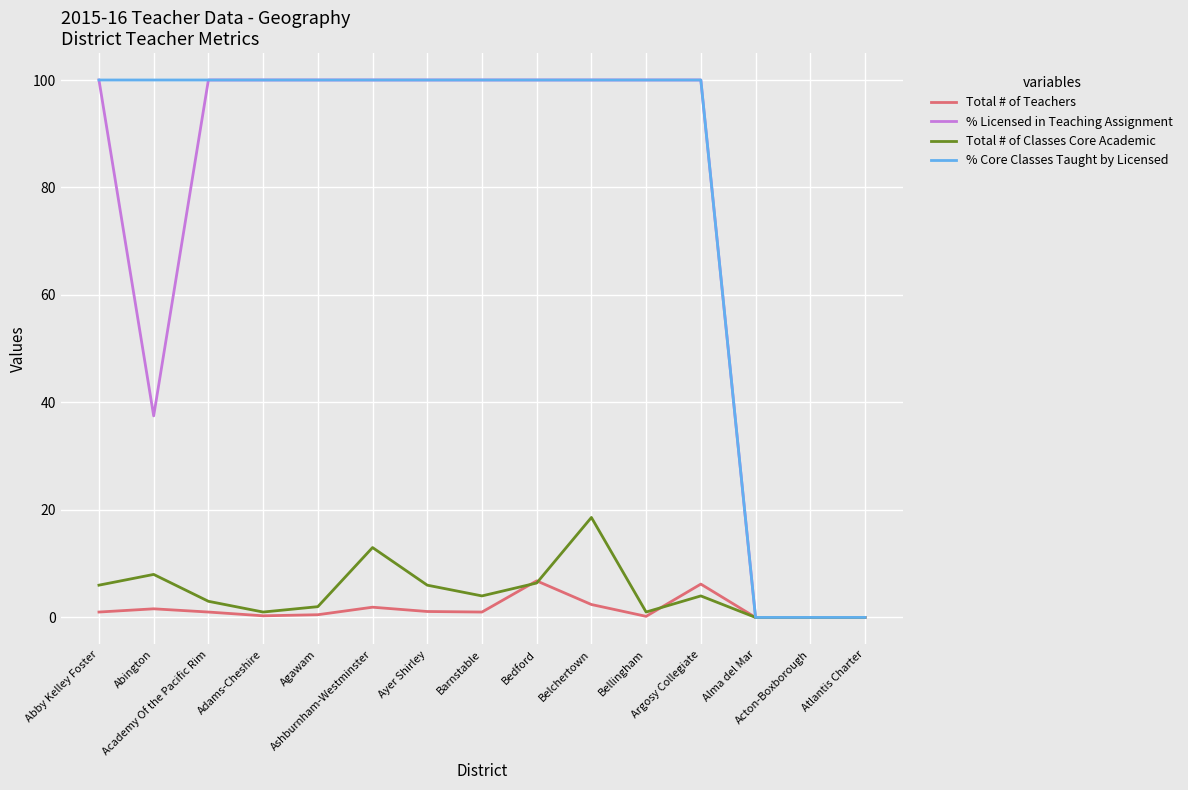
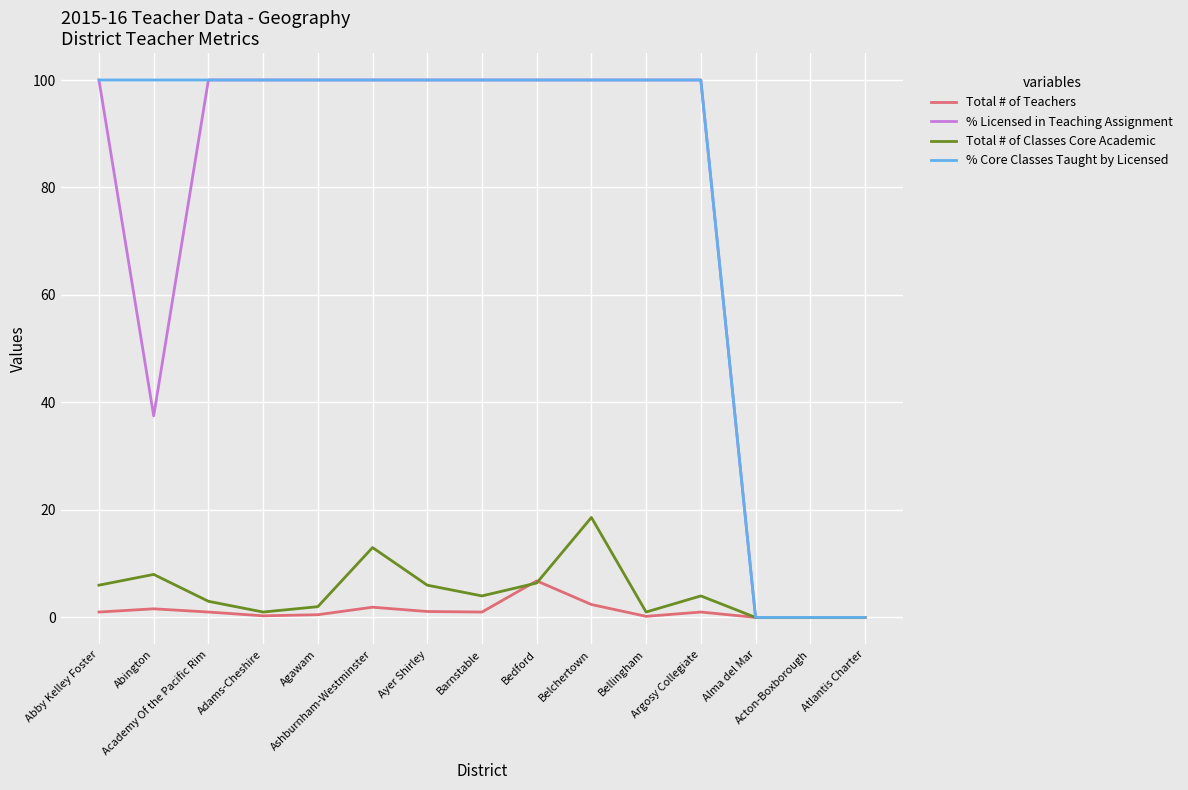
Total # of Teachers, Argosy Collegiate: 6 -> 1
